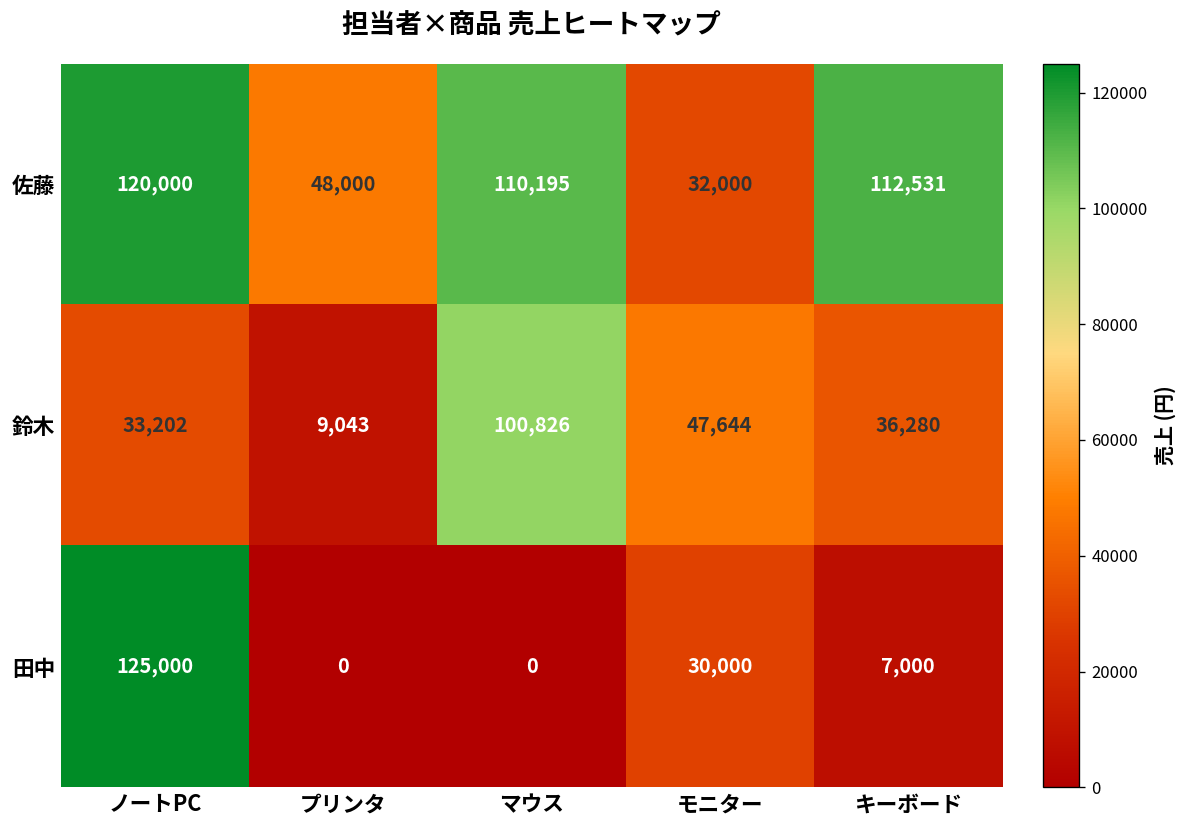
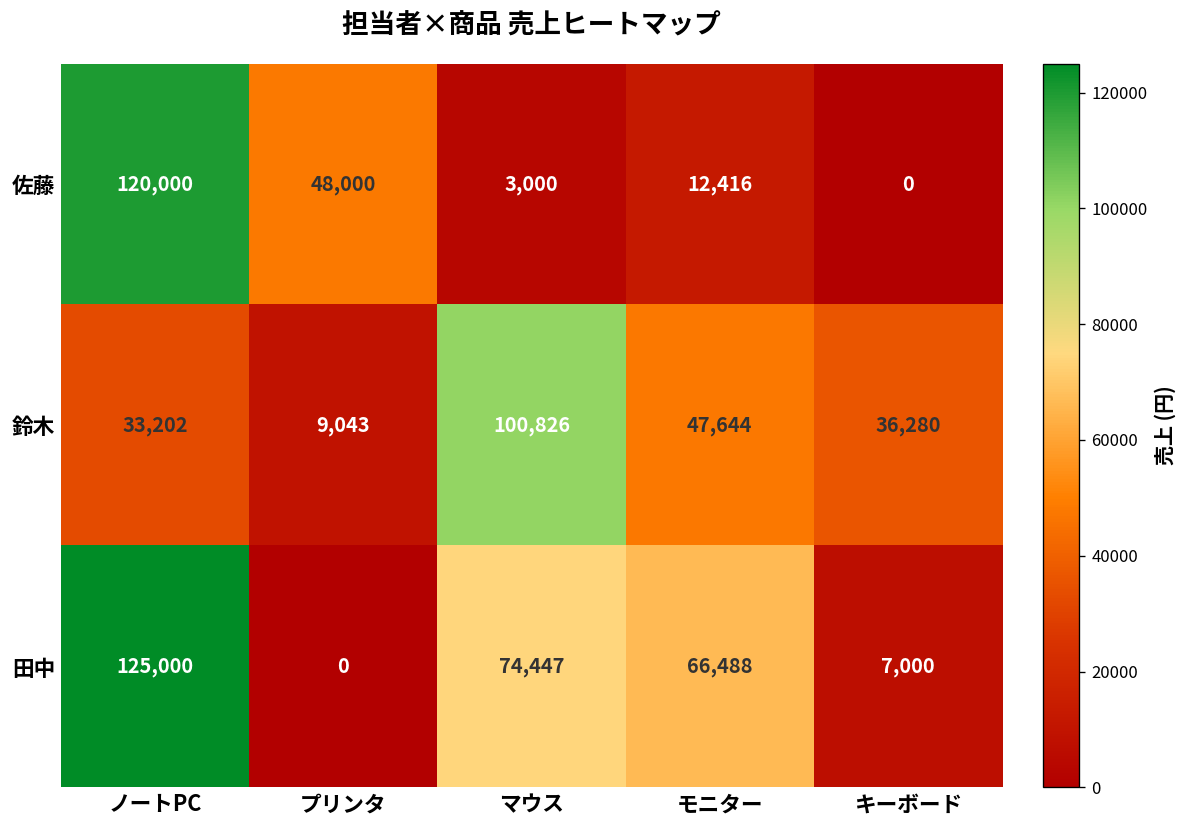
佐藤, マウス: 110,195 -> 3,000
佐藤, モニター: 32,000 -> 12,416
佐藤, キーボード: 112,531 -> 0
田中, マウス: 0 -> 74,447
田中, モニター: 30,000 -> 66,488
